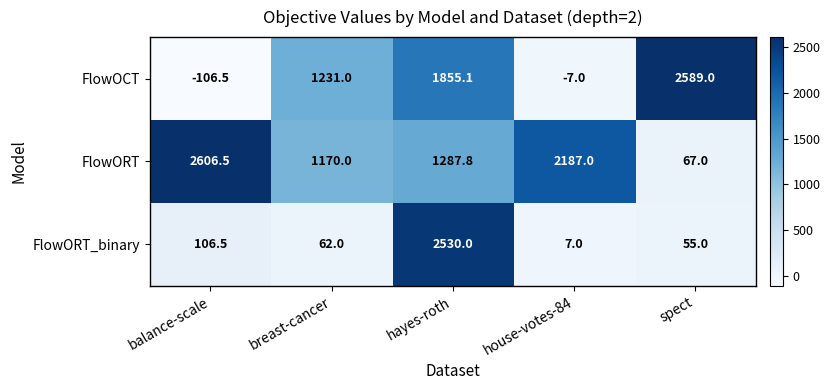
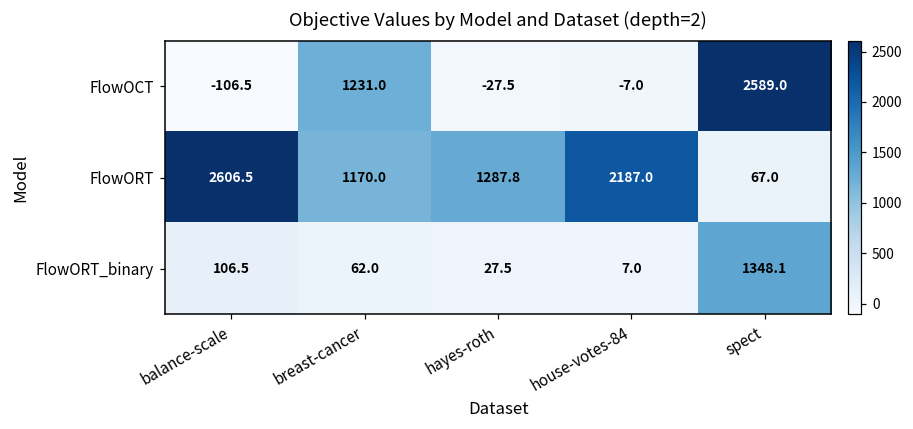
FlowOCT, hayes-roth: 1855.1 -> -27.5
FlowORT_binary, hayes-roth: 2530.0 -> 27.5
FlowORT_binary, spect: 55.0 -> 1348.1
